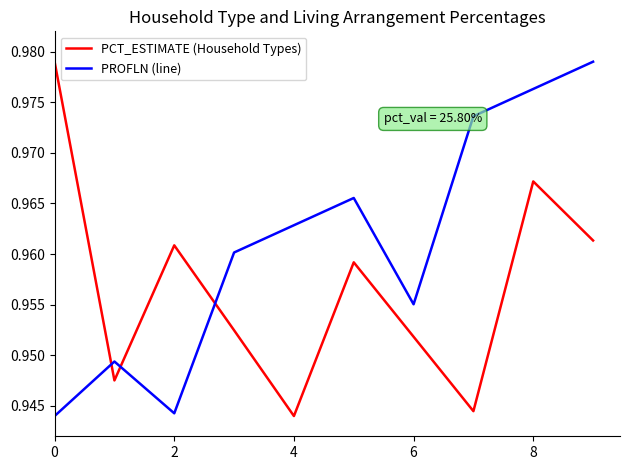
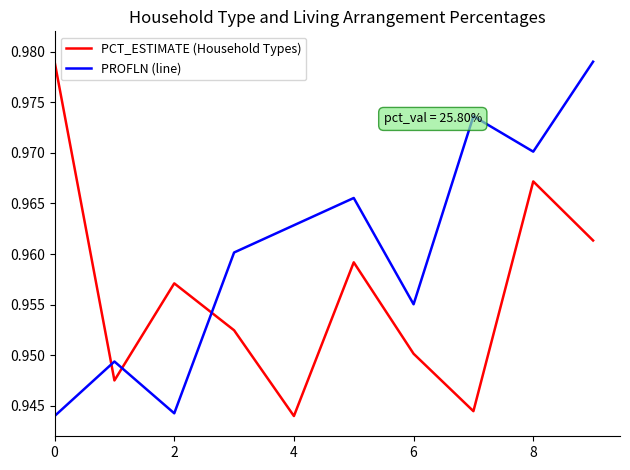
PCT_ESTIMATE (Household Types), 2: 0.9609 -> 0.9571
PCT_ESTIMATE (Household Types), 6: 0.9518 -> 0.9502
PROFLN (line), 8: 0.9763 -> 0.9701
